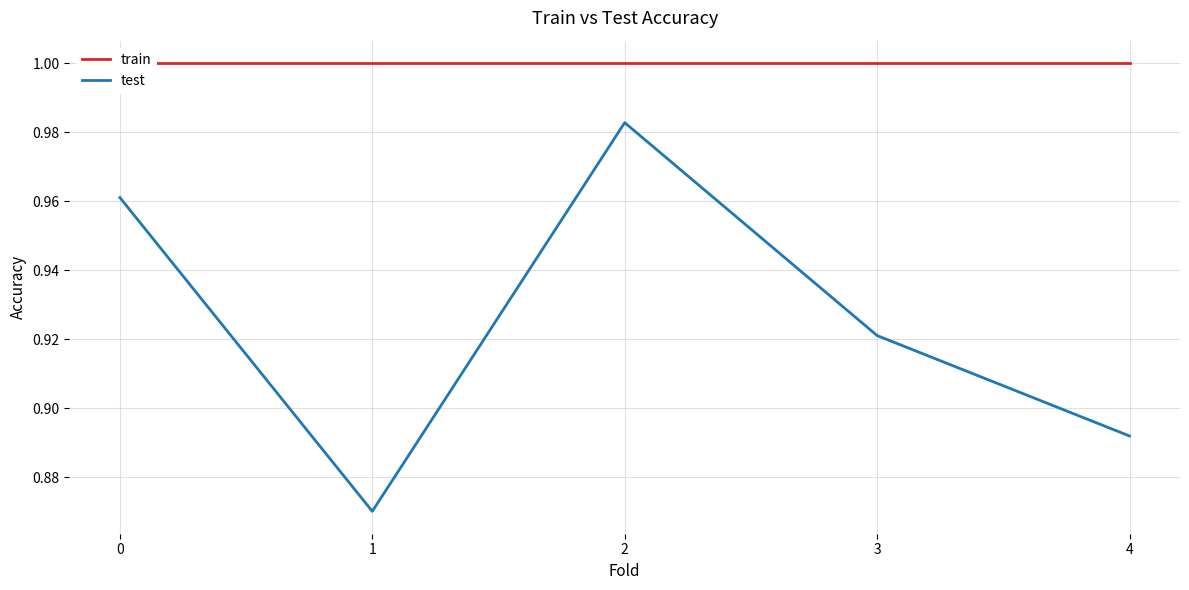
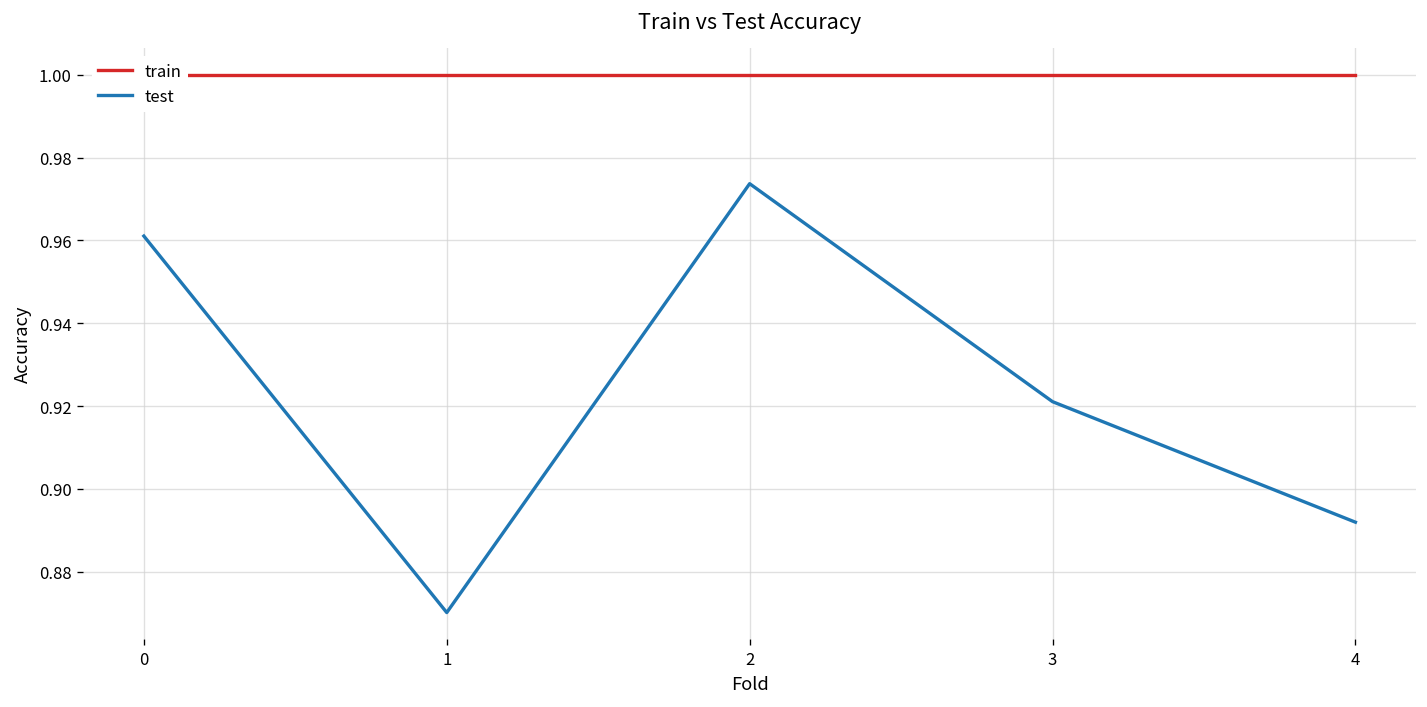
test, 2: 0.983 -> 0.974
